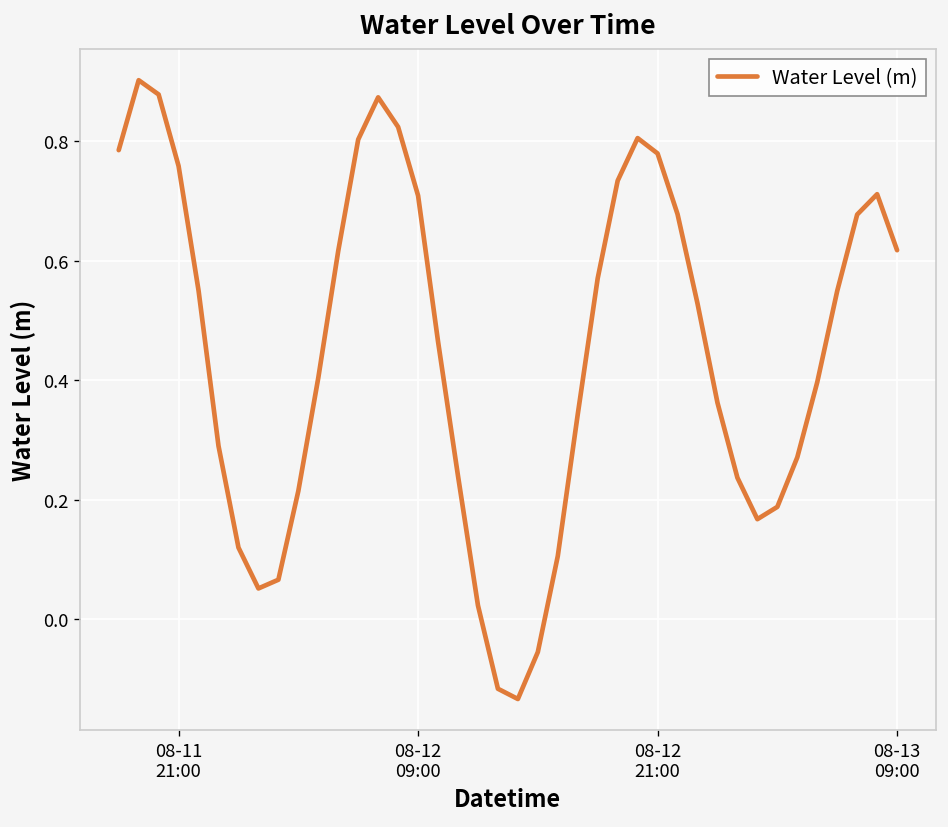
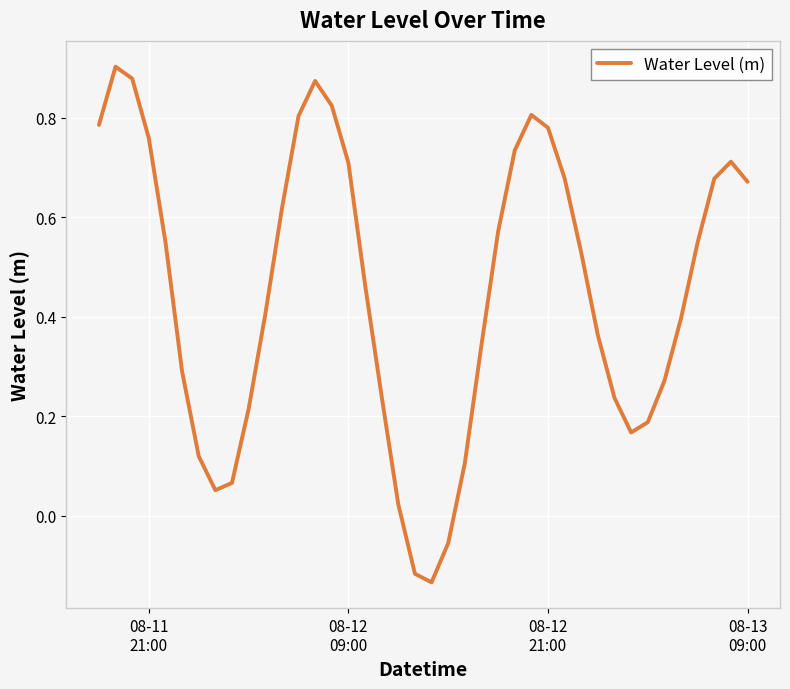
08-13 09:00: 0.62 -> 0.67
